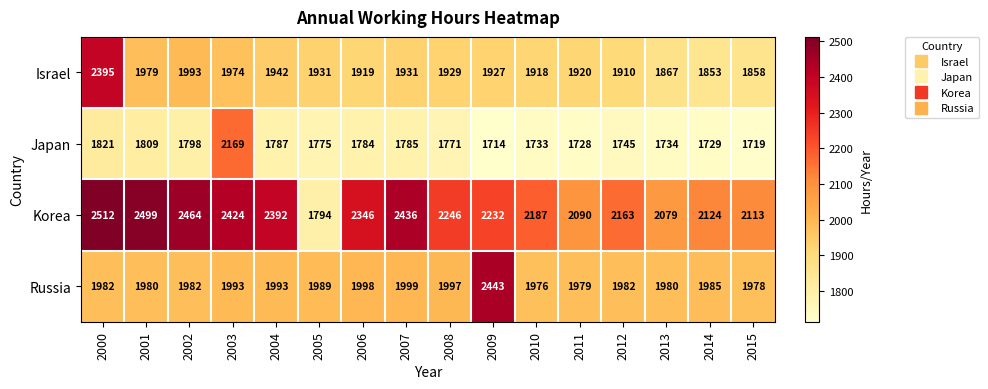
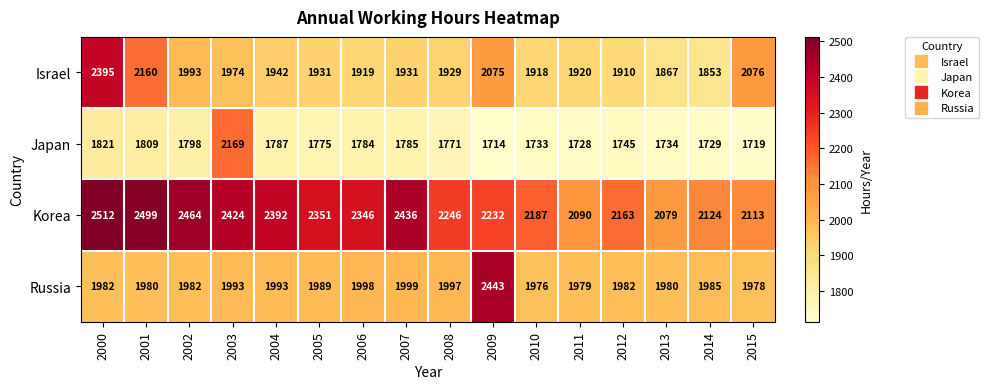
Israel, 2001: 1979 -> 2160
Israel, 2009: 1927 -> 2075
Israel, 2015: 1858 -> 2076
Korea, 2005: 1794 -> 2351
